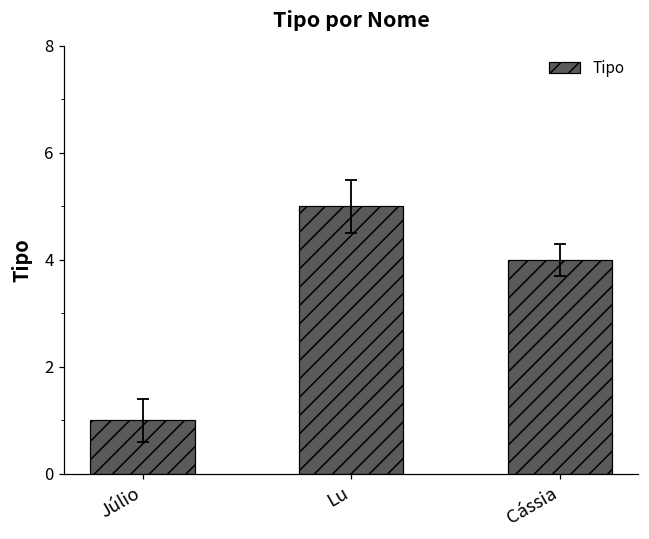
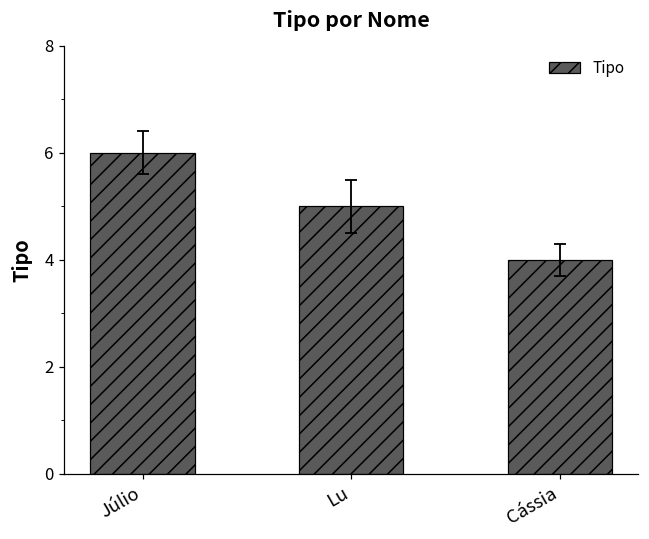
Tipo, Júlio: 1 -> 6
